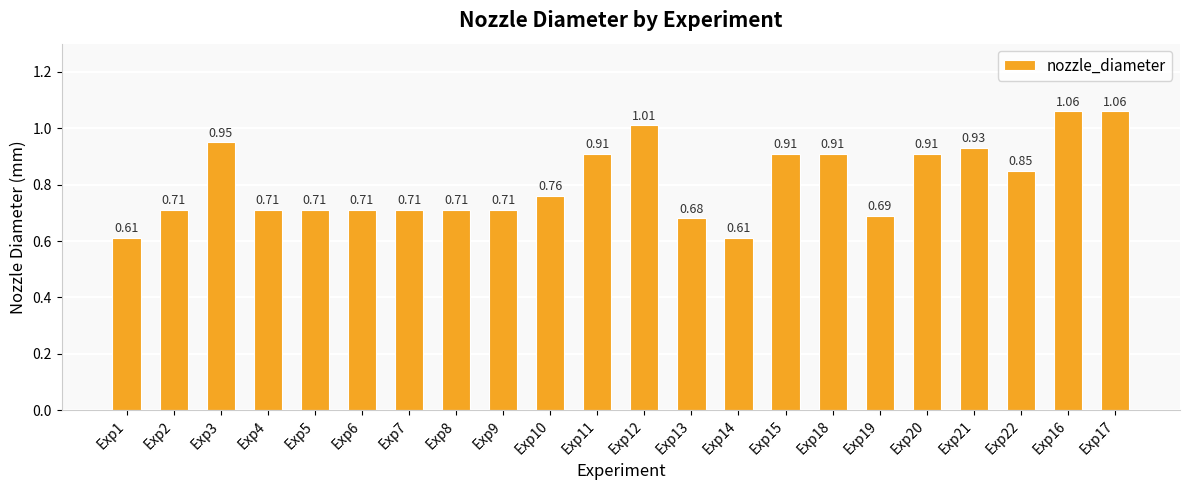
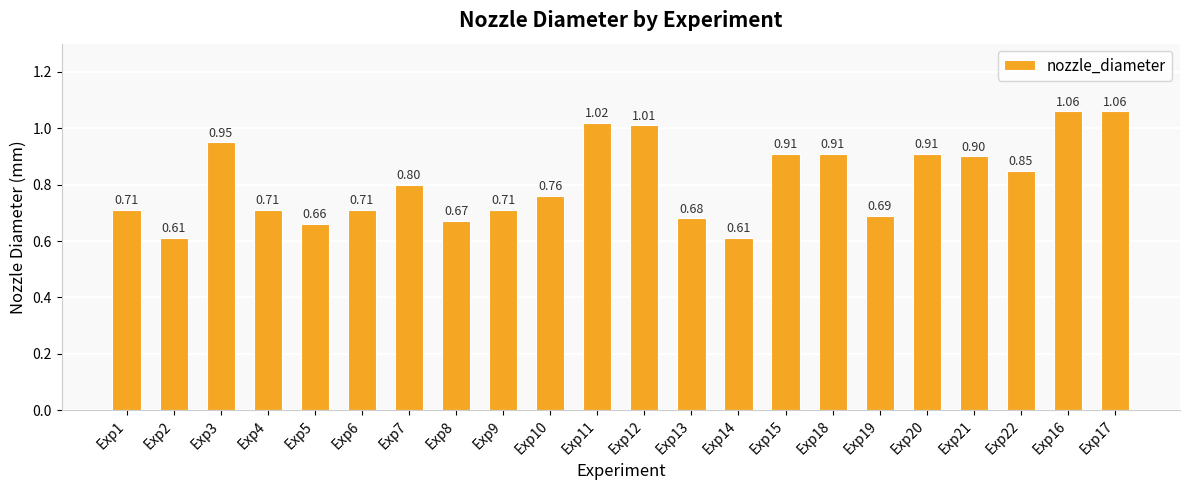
Exp1: 0.61 -> 0.71
Exp2: 0.71 -> 0.61
Exp5: 0.71 -> 0.66
Exp7: 0.71 -> 0.80
Exp8: 0.71 -> 0.67
Exp11: 0.91 -> 1.02
Exp21: 0.93 -> 0.90
